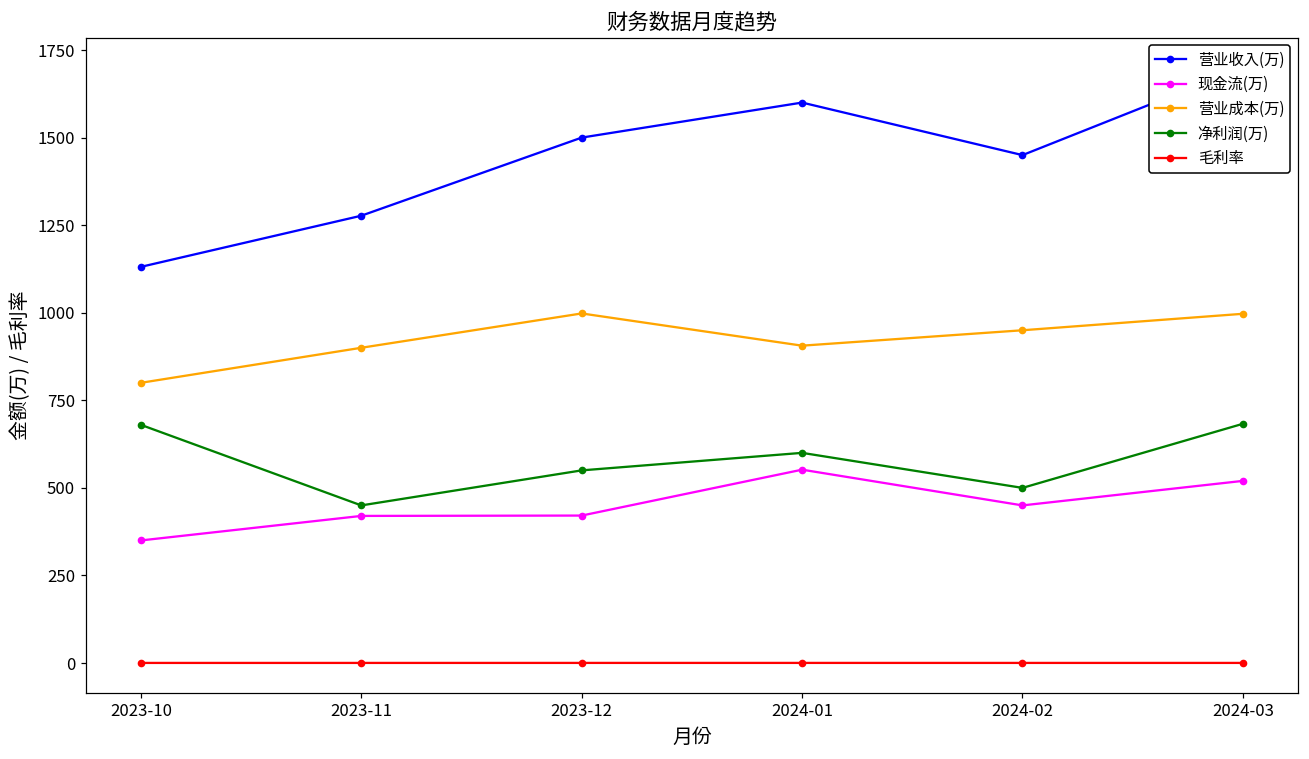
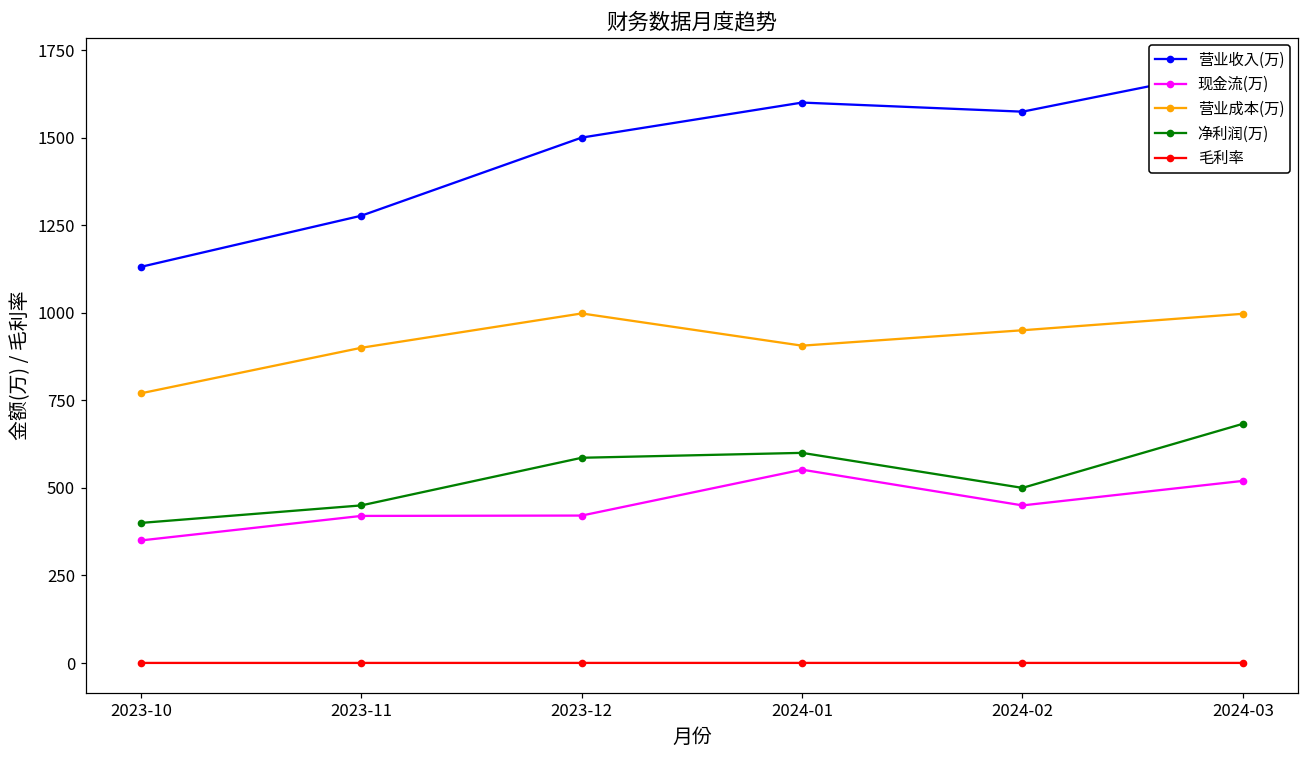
营业成本(万), 2023-10: 800 -> 770
净利润(万), 2023-10: 680 -> 400
净利润(万), 2023-12: 550 -> 590
营业收入(万), 2024-02: 1450 -> 1570
